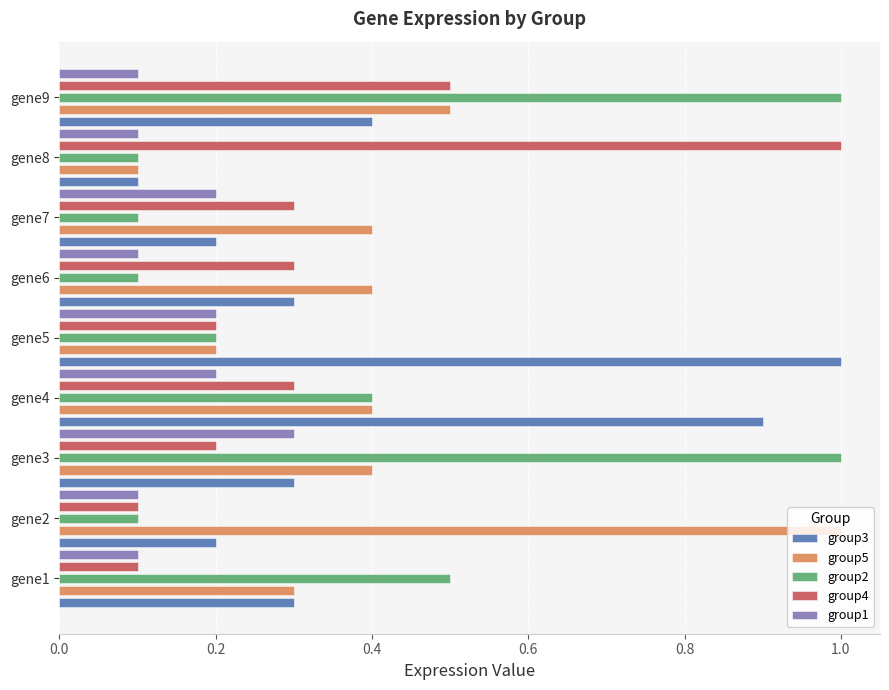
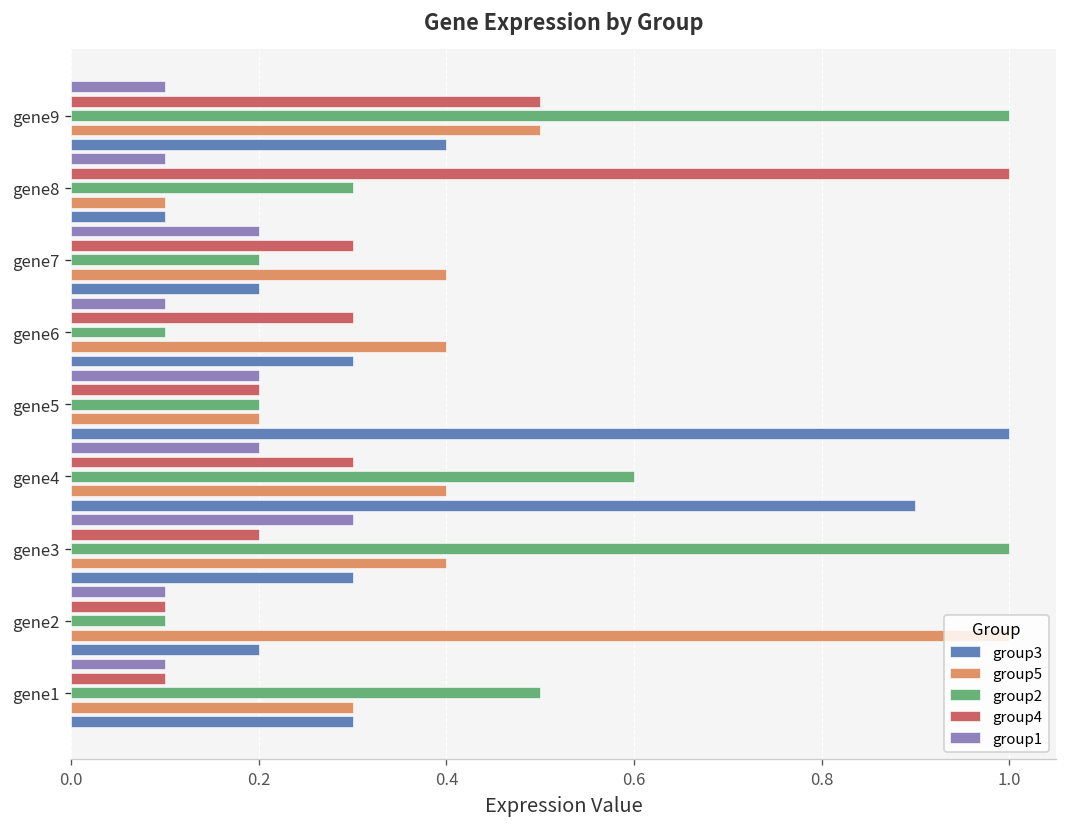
group2, gene8: 0.1 -> 0.3
group2, gene7: 0.1 -> 0.2
group2, gene4: 0.4 -> 0.6
